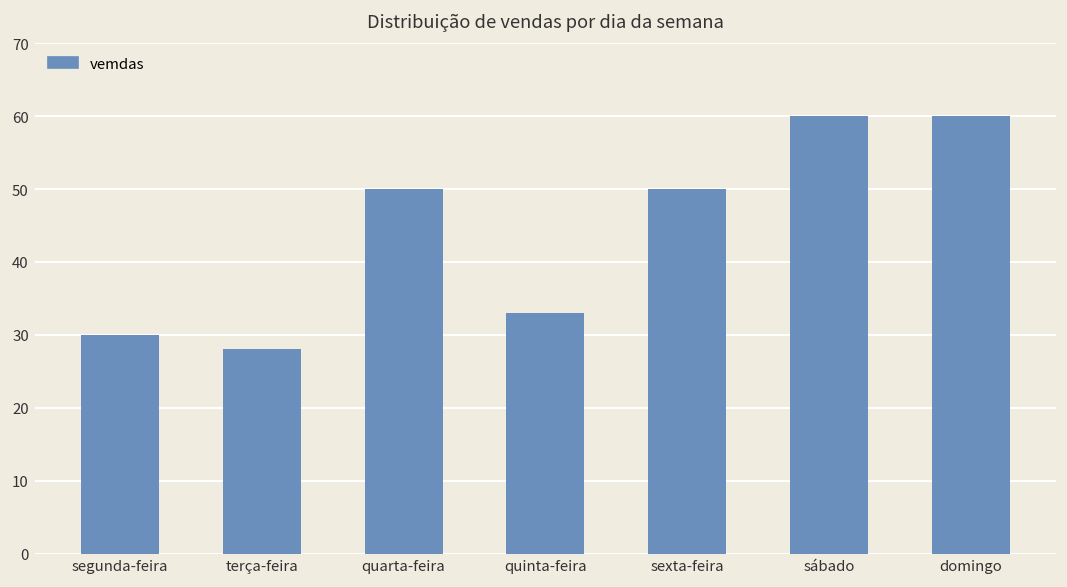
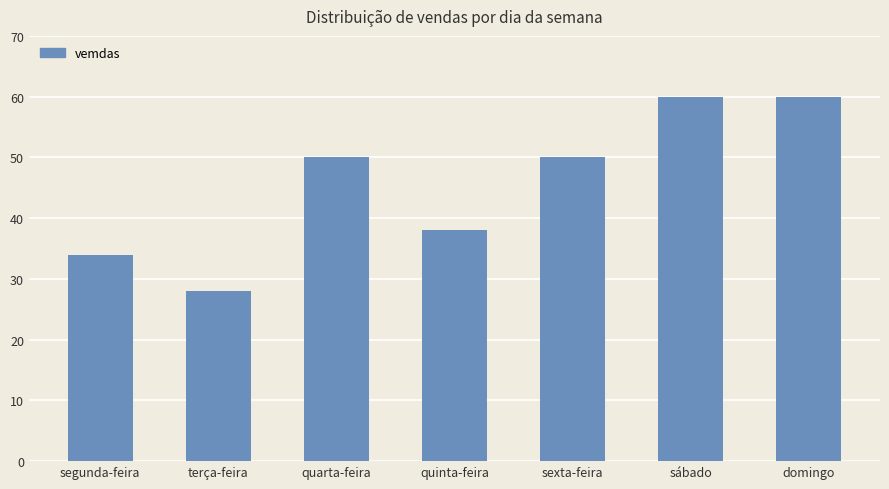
segunda-feira: 30 -> 34
quinta-feira: 33 -> 38
